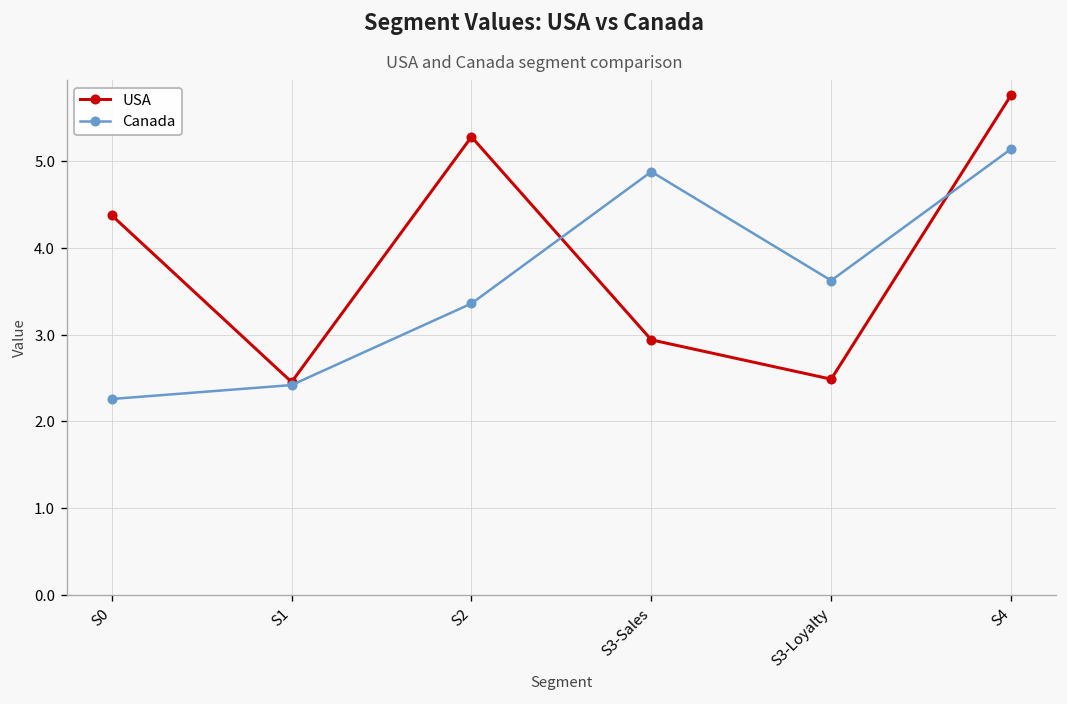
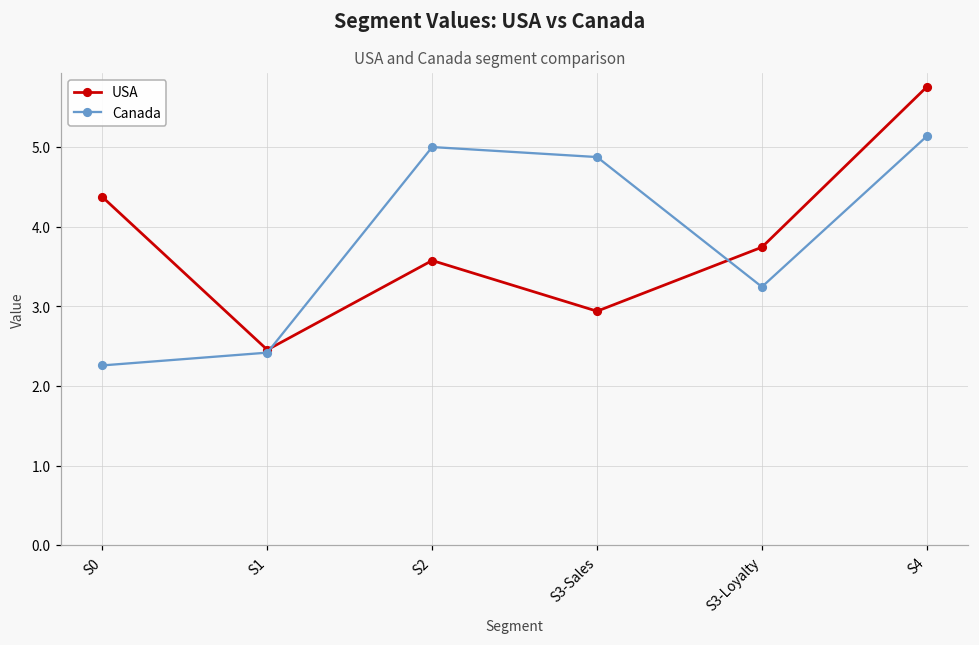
USA, S2: 5.3 -> 3.6
Canada, S2: 3.4 -> 5.0
USA, S3-Loyalty: 2.5 -> 3.7
Canada, S3-Loyalty: 3.6 -> 3.2
